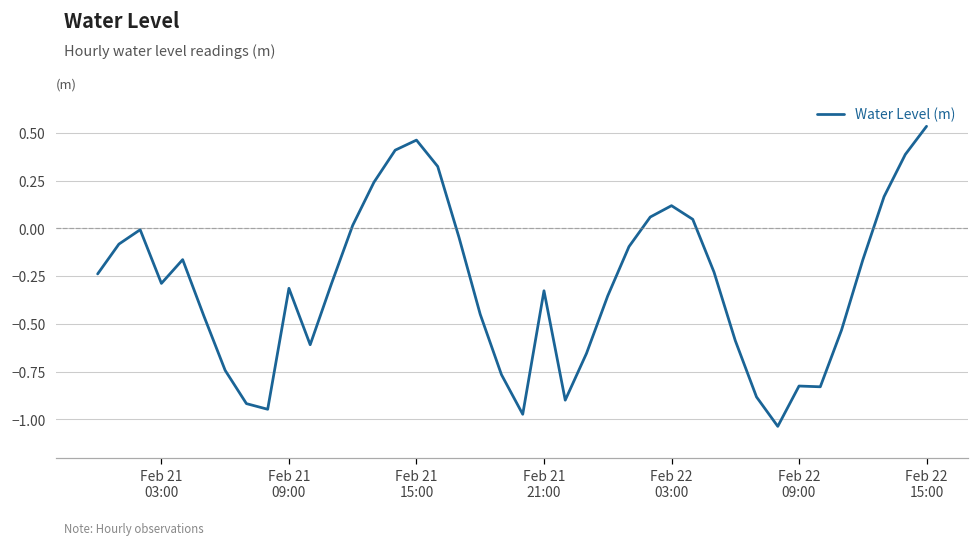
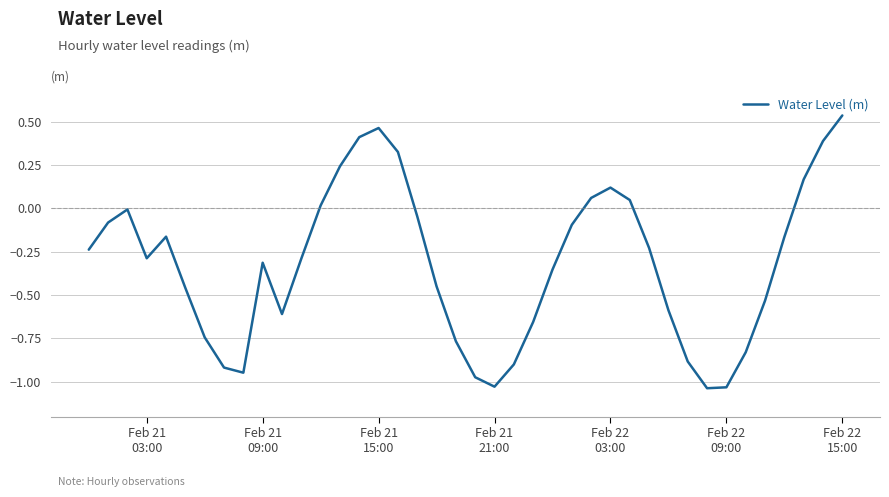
Feb 21 21:00: -0.33 -> -1.03
Feb 22 09:00: -0.83 -> -1.03
